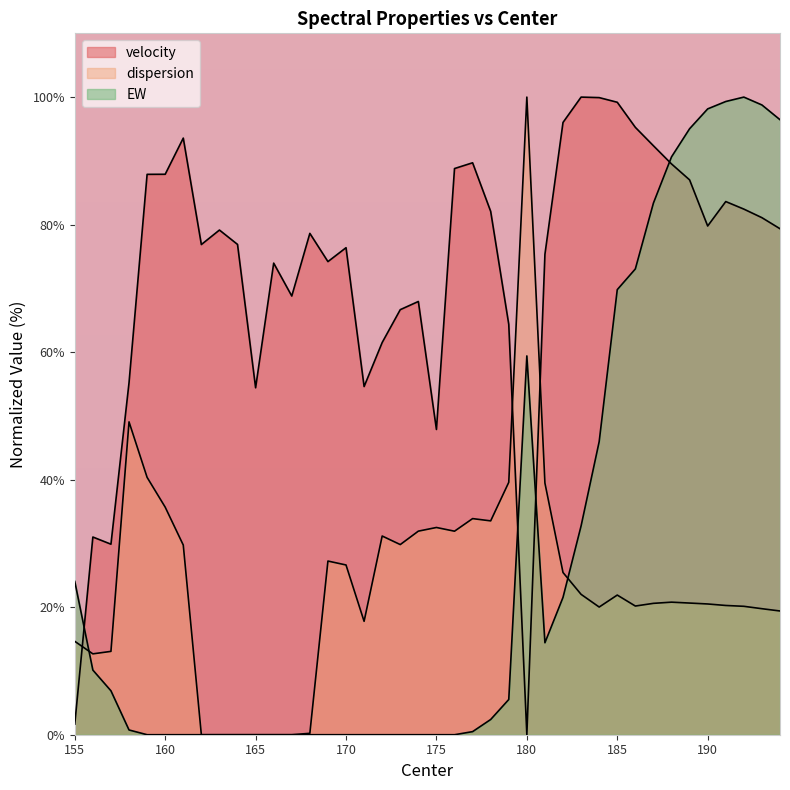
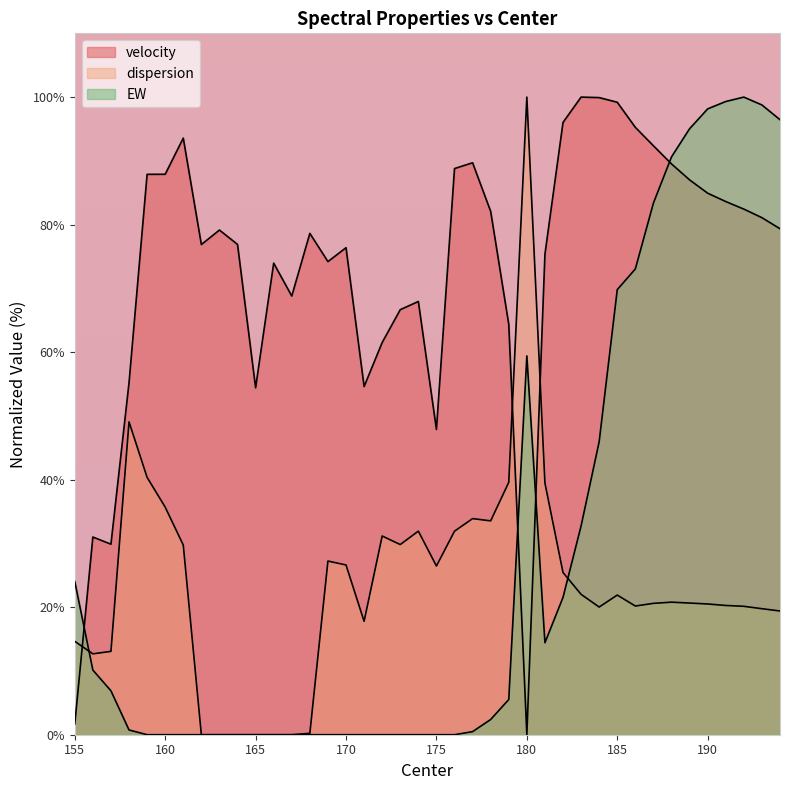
dispersion, 175: 33% -> 26%
velocity, 190: 80% -> 85%
